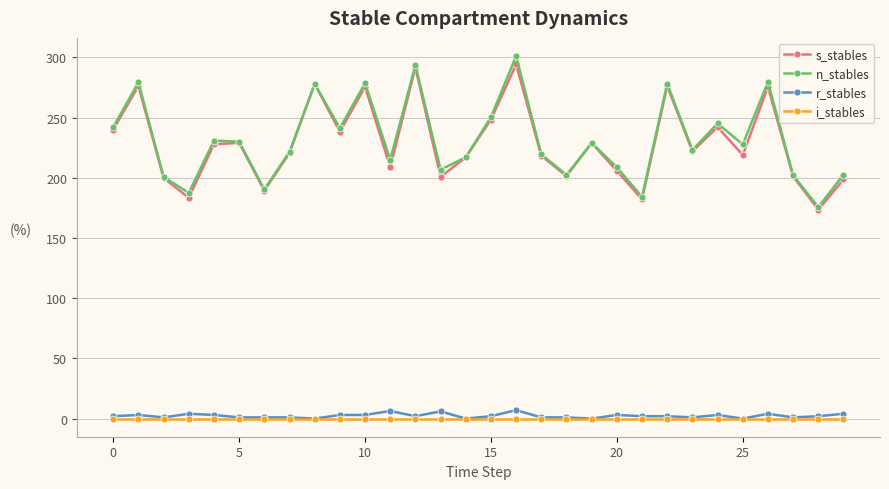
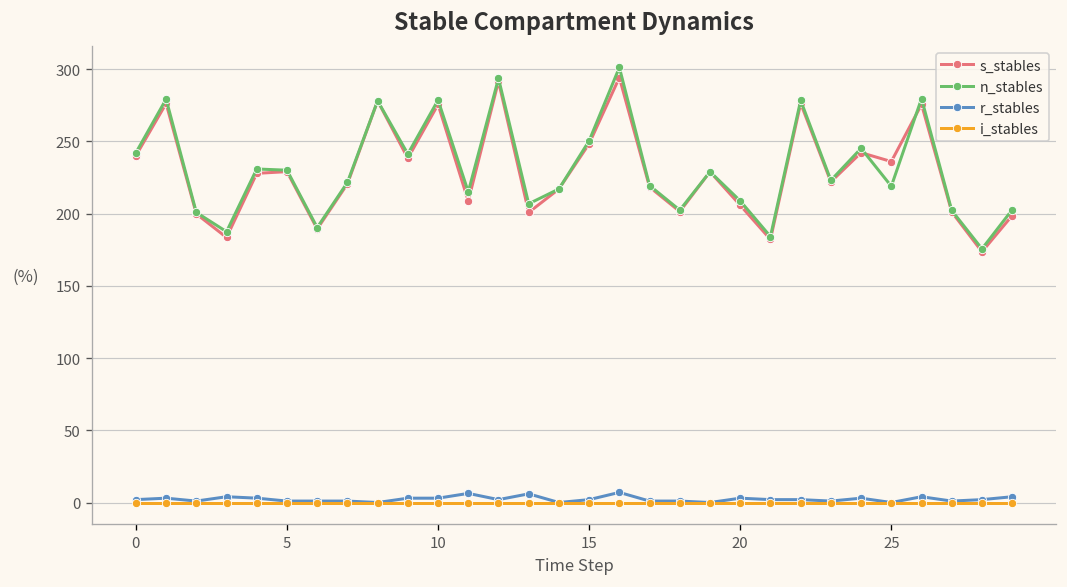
s_stables, 25: 219 -> 236
n_stables, 25: 228 -> 219
